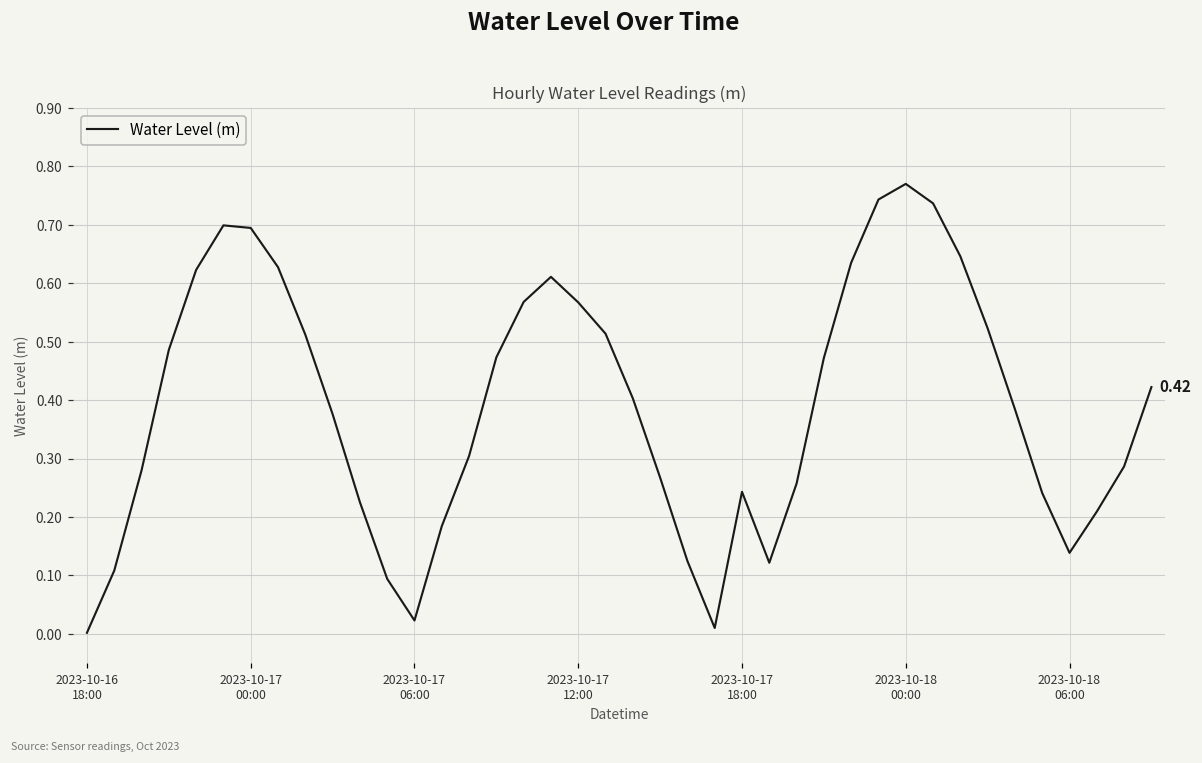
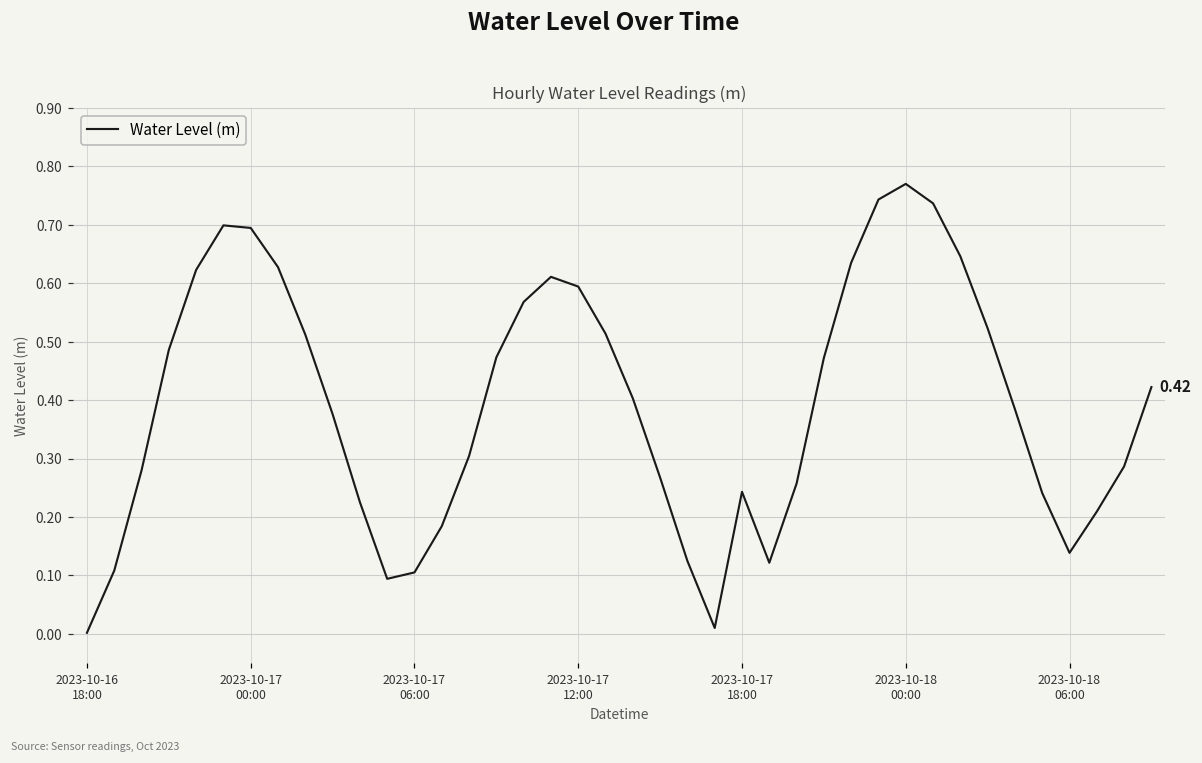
2023-10-17 06:00: 0.02 -> 0.11
2023-10-17 12:00: 0.57 -> 0.59
